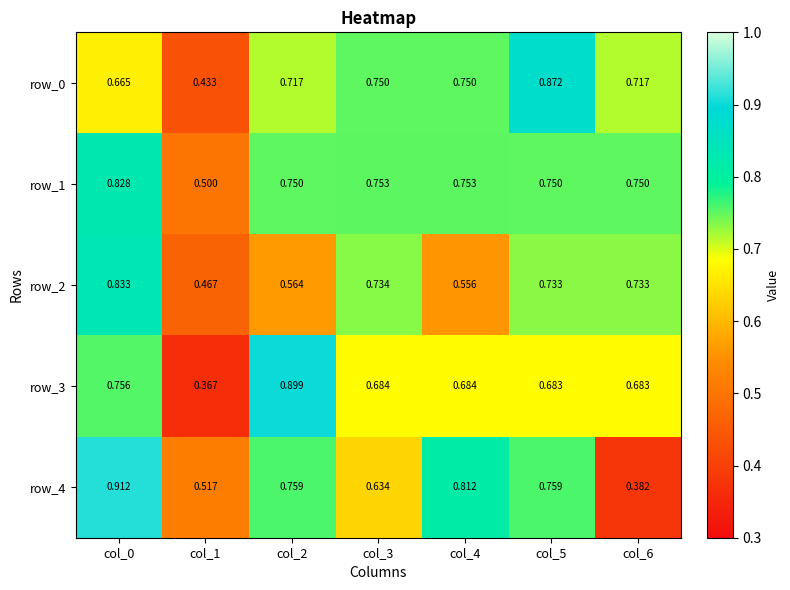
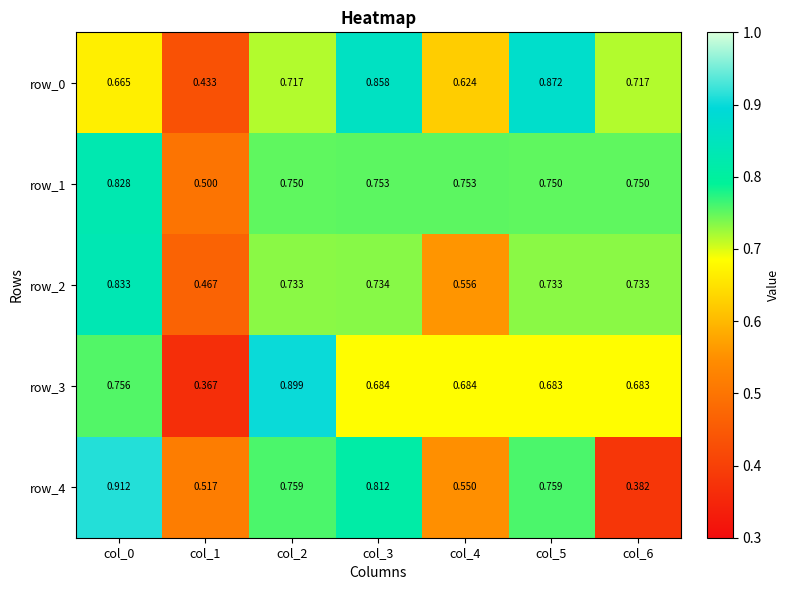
row_0, col_3: 0.750 -> 0.858
row_0, col_4: 0.750 -> 0.624
row_2, col_2: 0.564 -> 0.733
row_4, col_3: 0.634 -> 0.812
row_4, col_4: 0.812 -> 0.550
